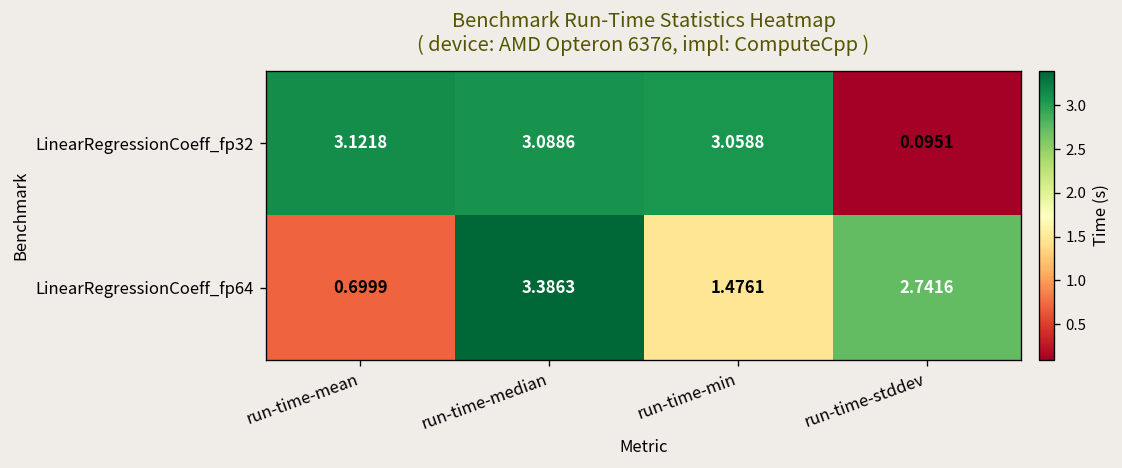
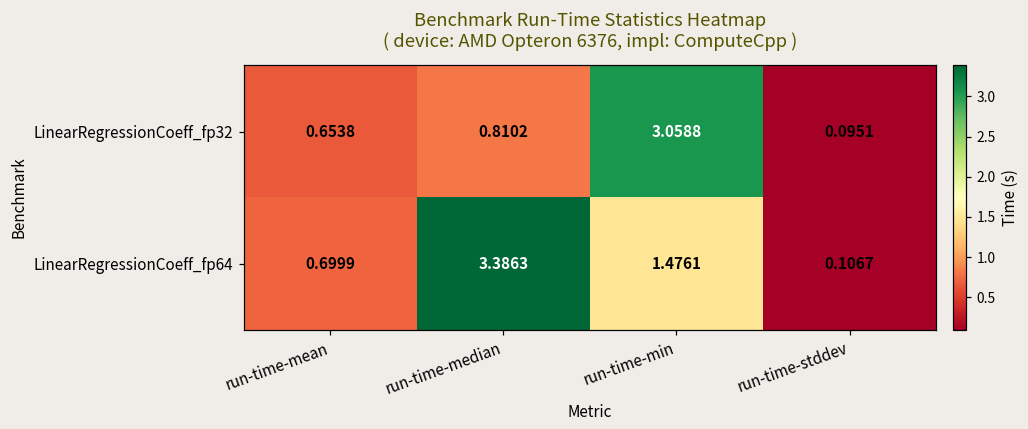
LinearRegressionCoeff_fp32, run-time-mean: 3.1218 -> 0.6538
LinearRegressionCoeff_fp32, run-time-median: 3.0886 -> 0.8102
LinearRegressionCoeff_fp64, run-time-stddev: 2.7416 -> 0.1067
